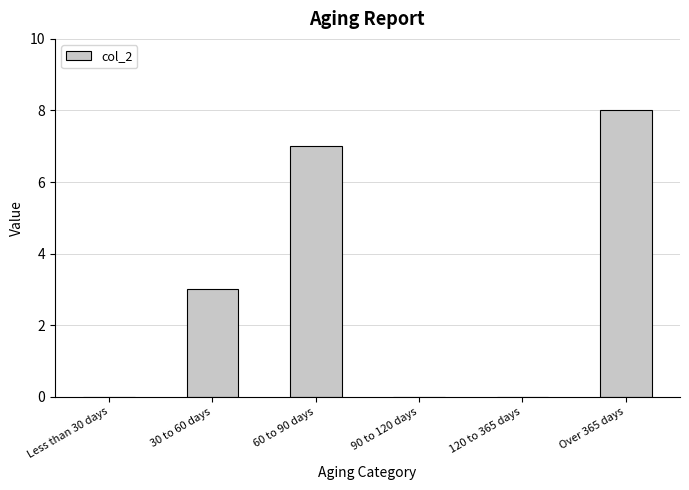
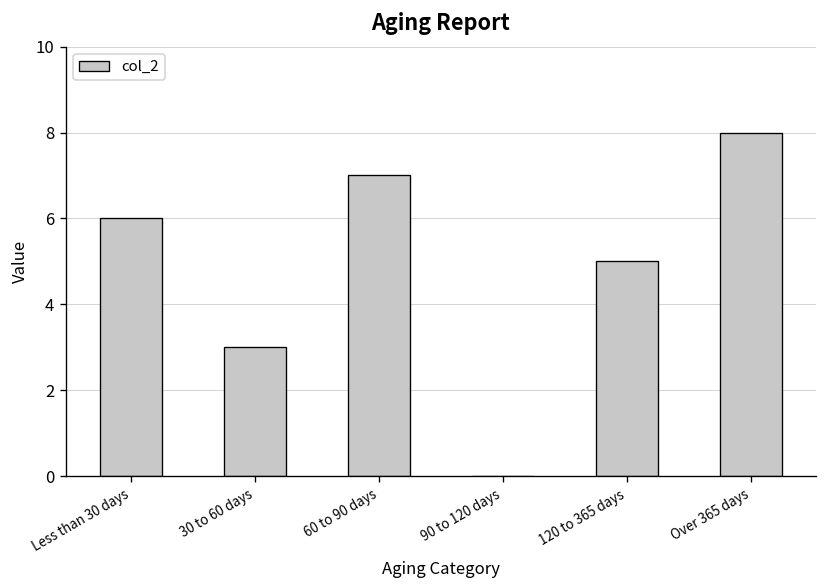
Less than 30 days: 0 -> 6
120 to 365 days: 0 -> 5
